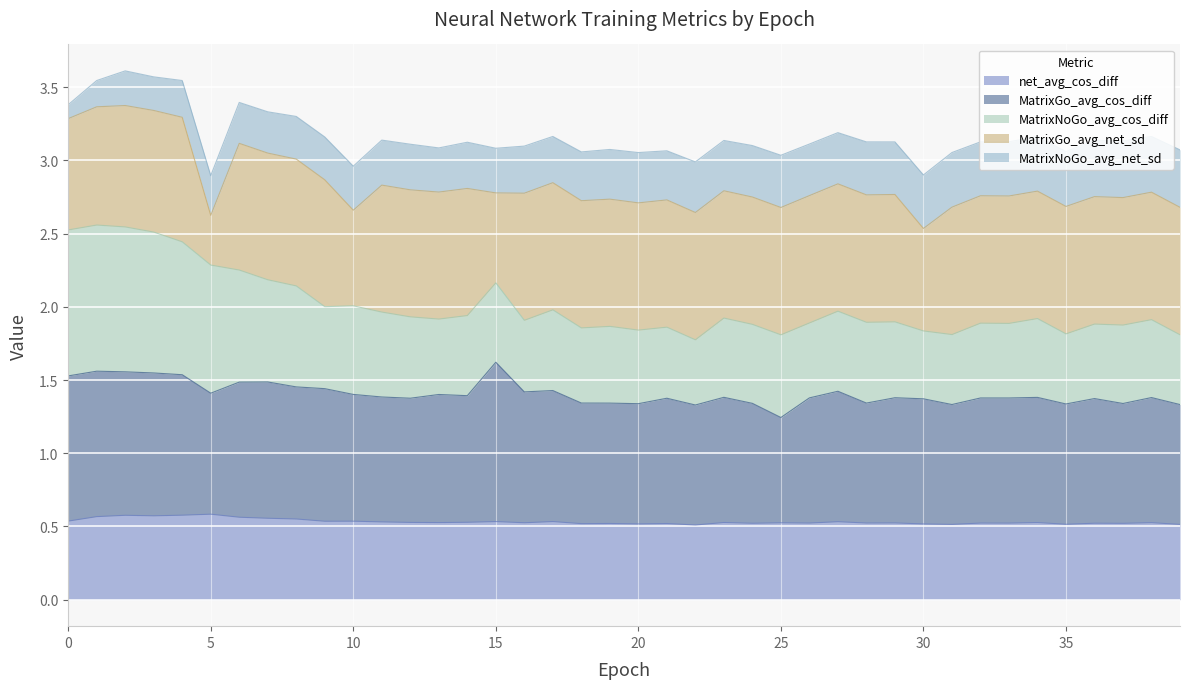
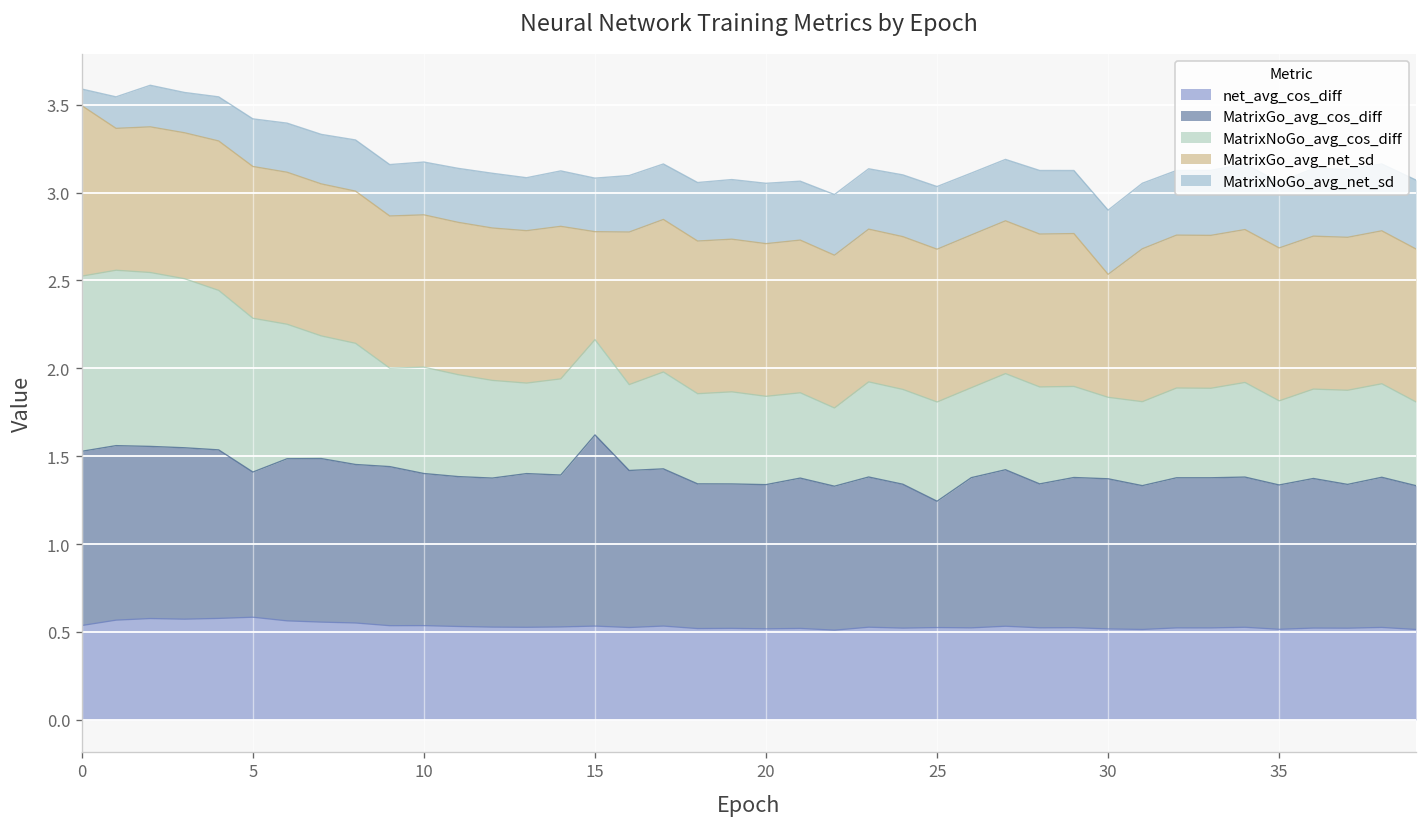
MatrixGo_avg_net_sd, 0: 0.76 -> 0.97
MatrixGo_avg_net_sd, 5: 0.34 -> 0.86
MatrixGo_avg_net_sd, 10: 0.65 -> 0.87
